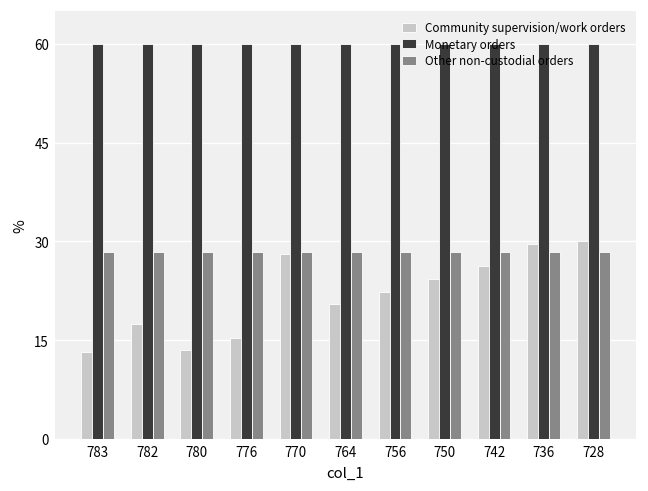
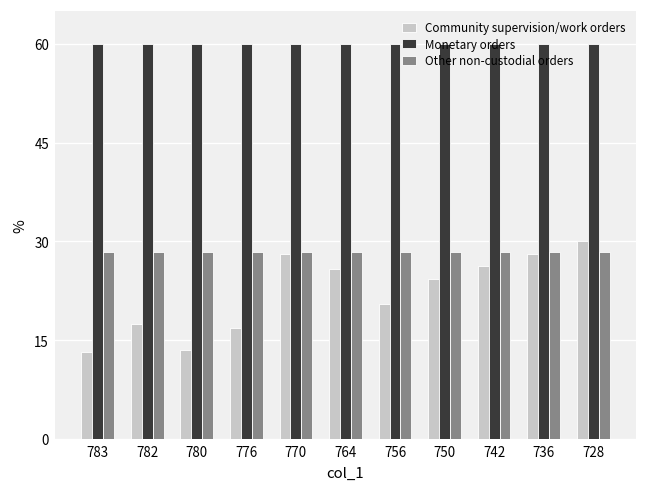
Community supervision/work orders, 776: 15 -> 17
Community supervision/work orders, 764: 20 -> 26
Community supervision/work orders, 756: 22 -> 20
Community supervision/work orders, 736: 30 -> 28
